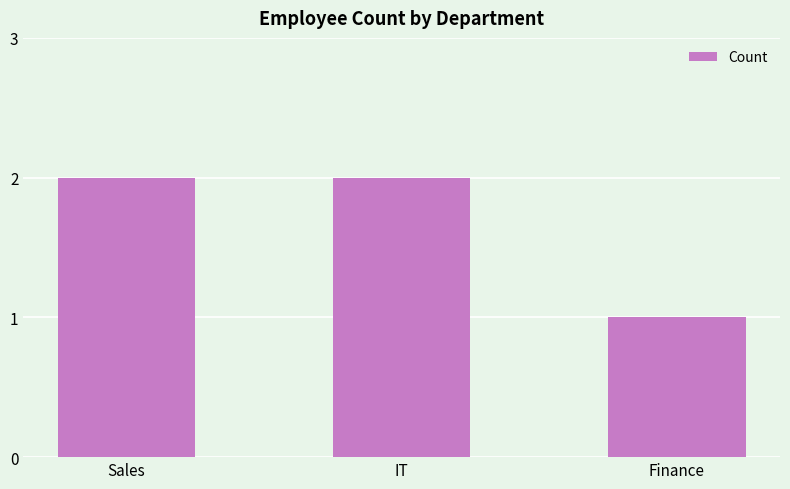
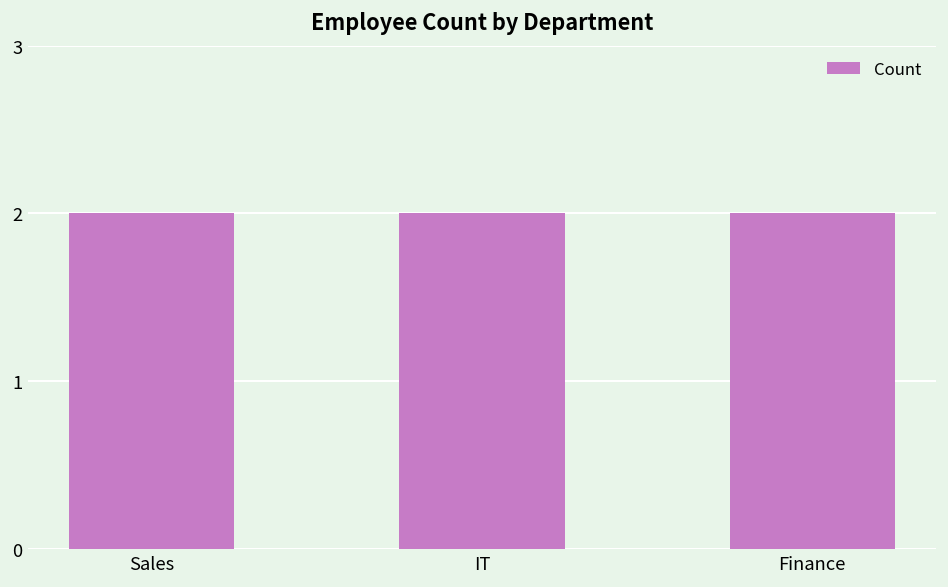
Finance: 1 -> 2
